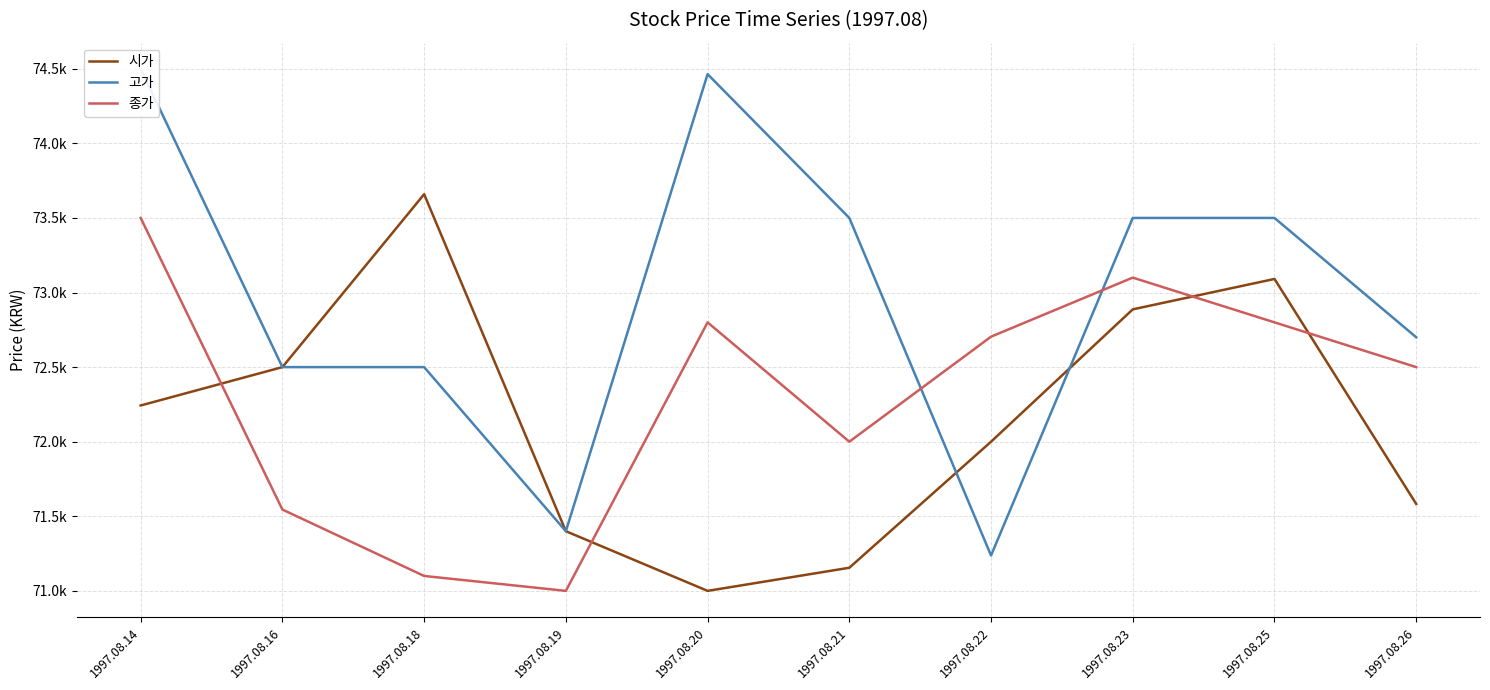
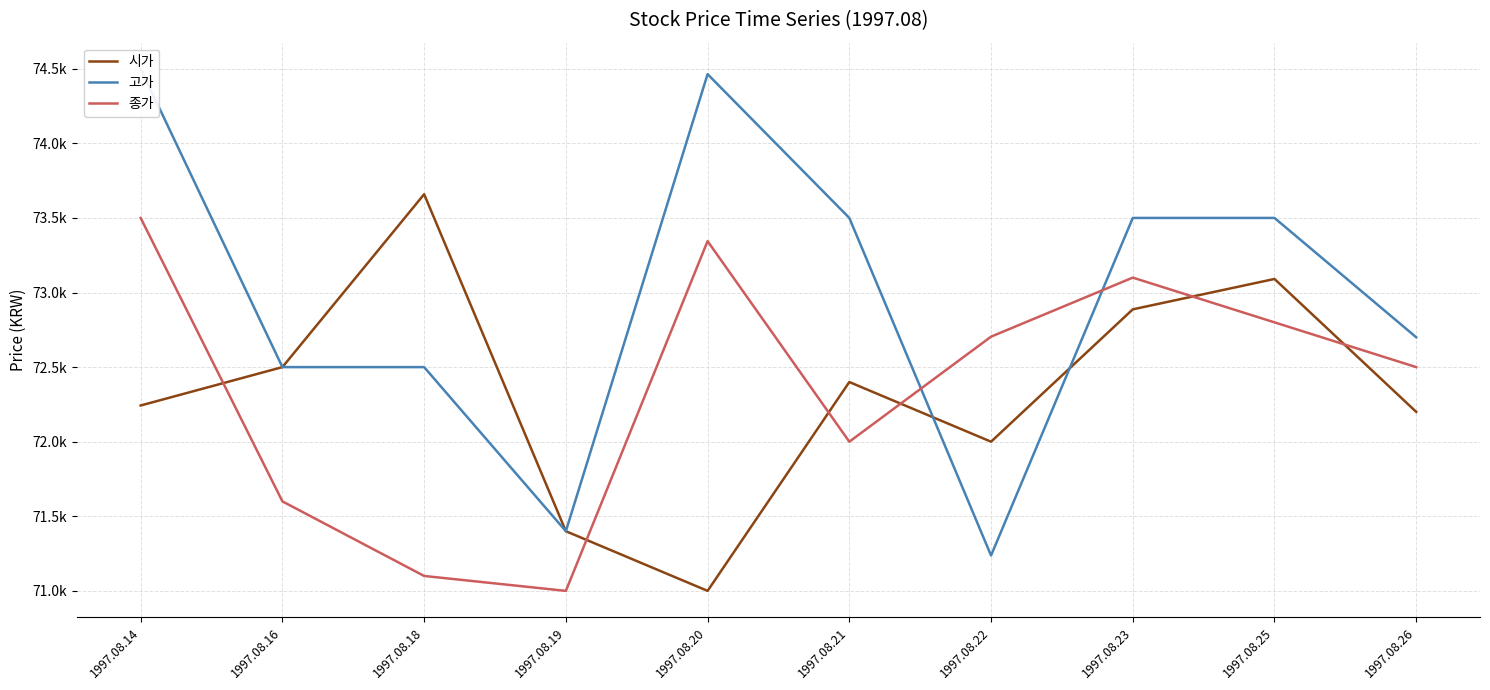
종가, 1997.08.16: 71550 -> 71600
종가, 1997.08.20: 72800 -> 73340
시가, 1997.08.21: 71160 -> 72400
시가, 1997.08.26: 71580 -> 72200
